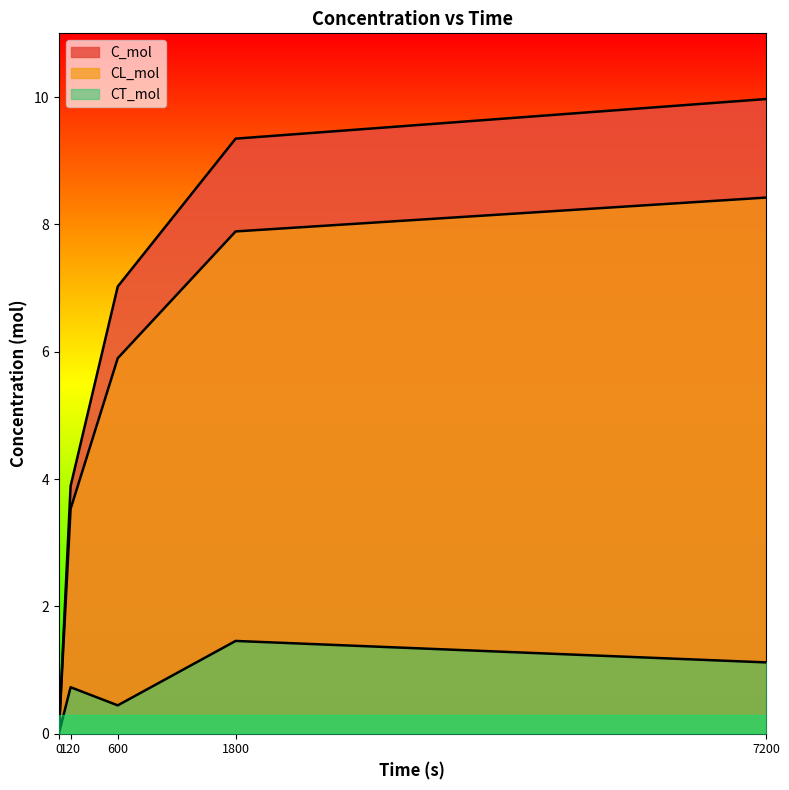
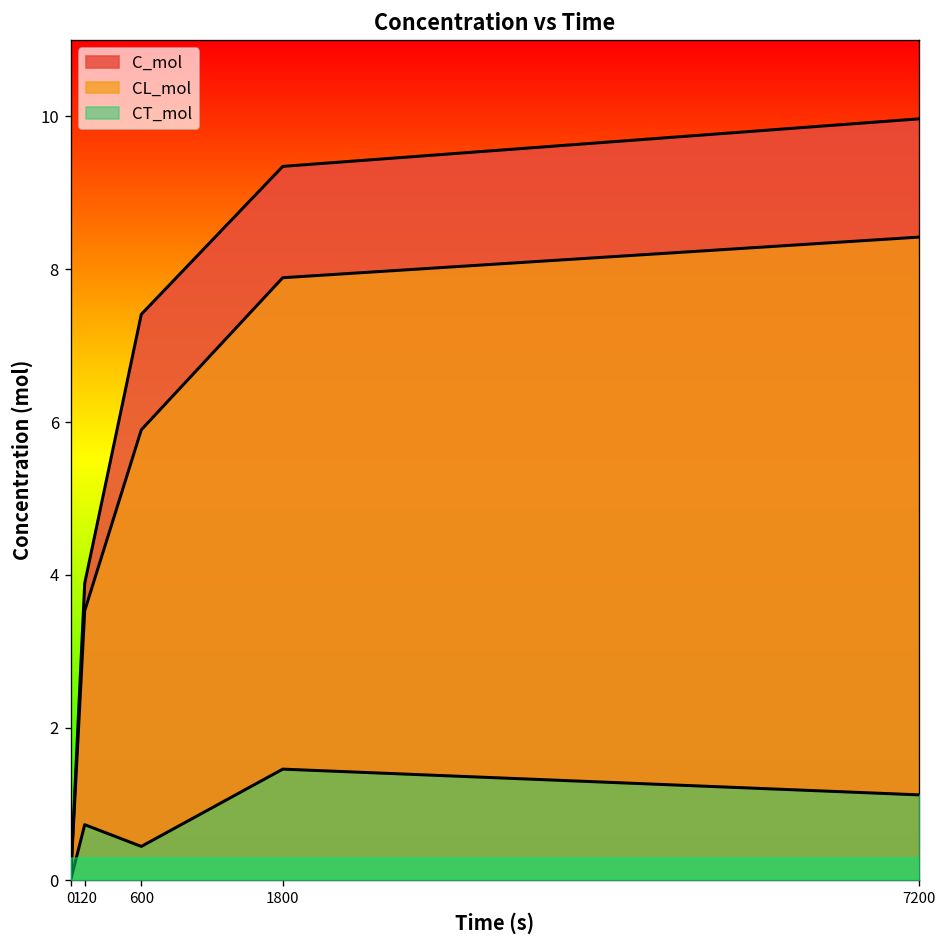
C_mol, 600: 7.0 -> 7.4
